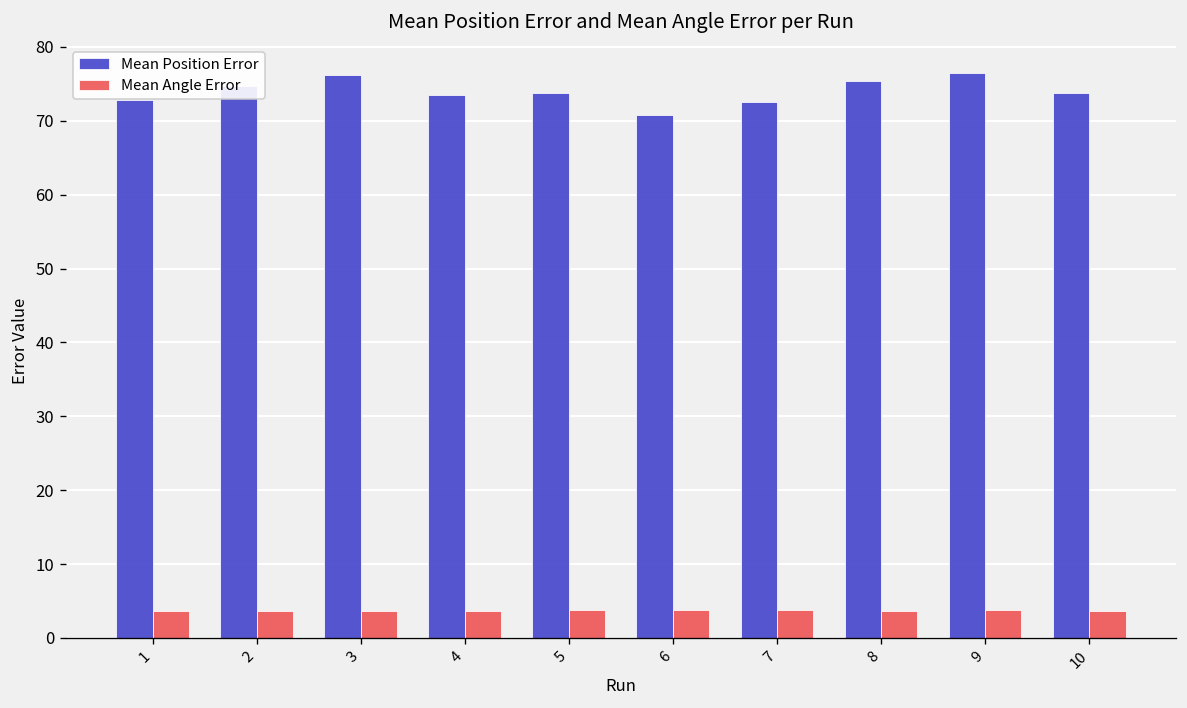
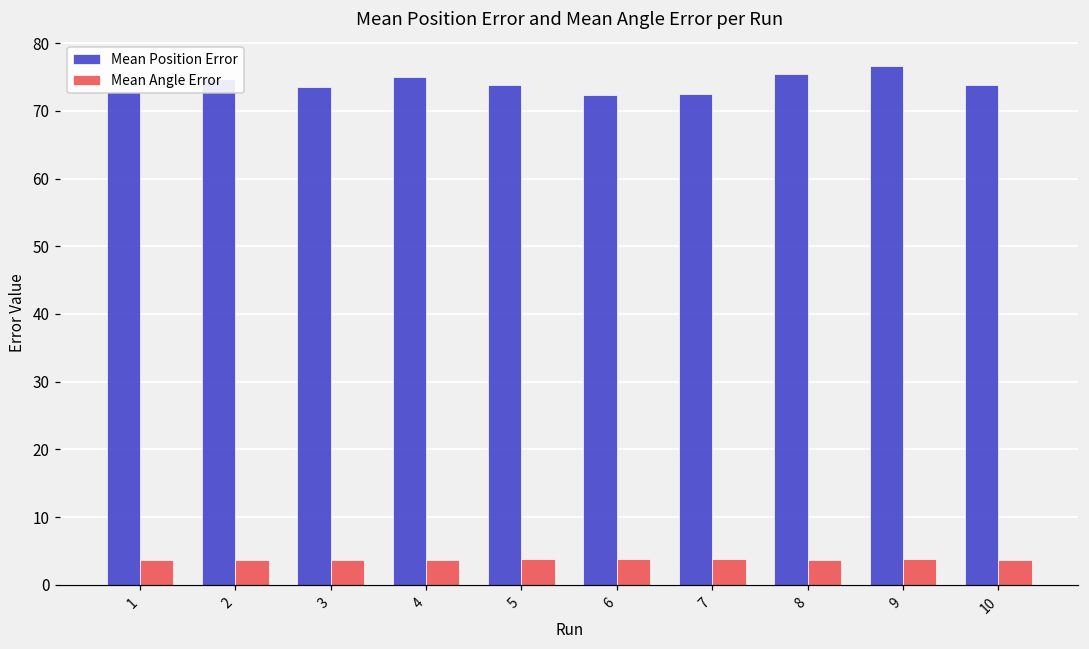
Mean Position Error, 3: 76 -> 73
Mean Position Error, 4: 74 -> 75
Mean Position Error, 6: 71 -> 72
